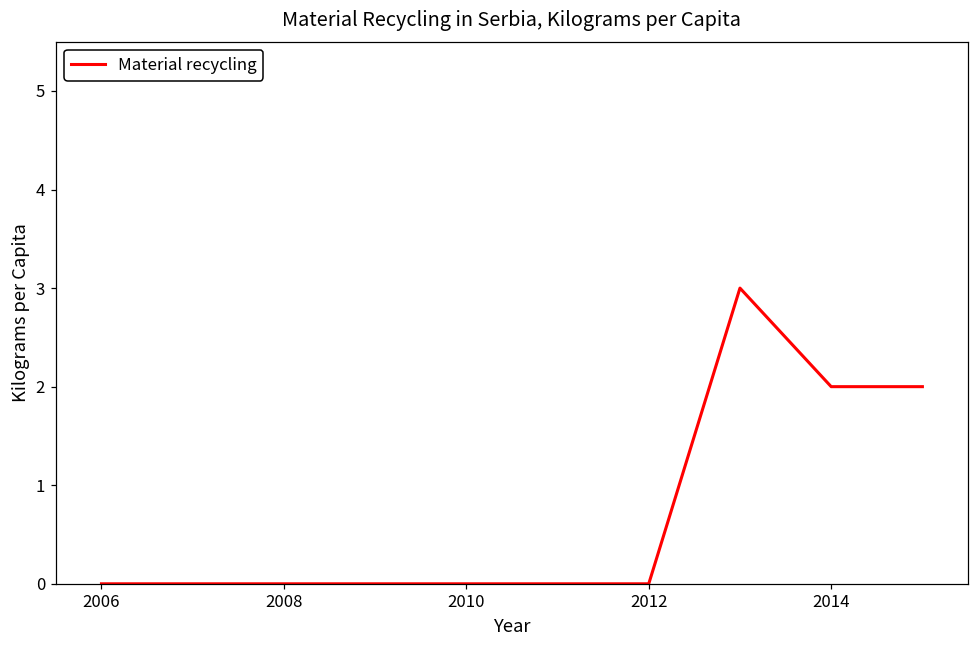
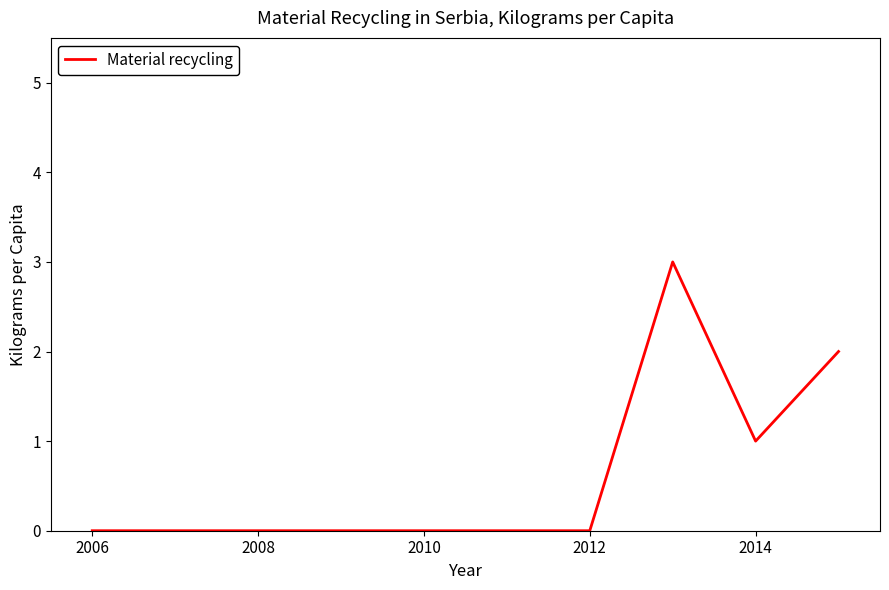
2014: 2 -> 1
